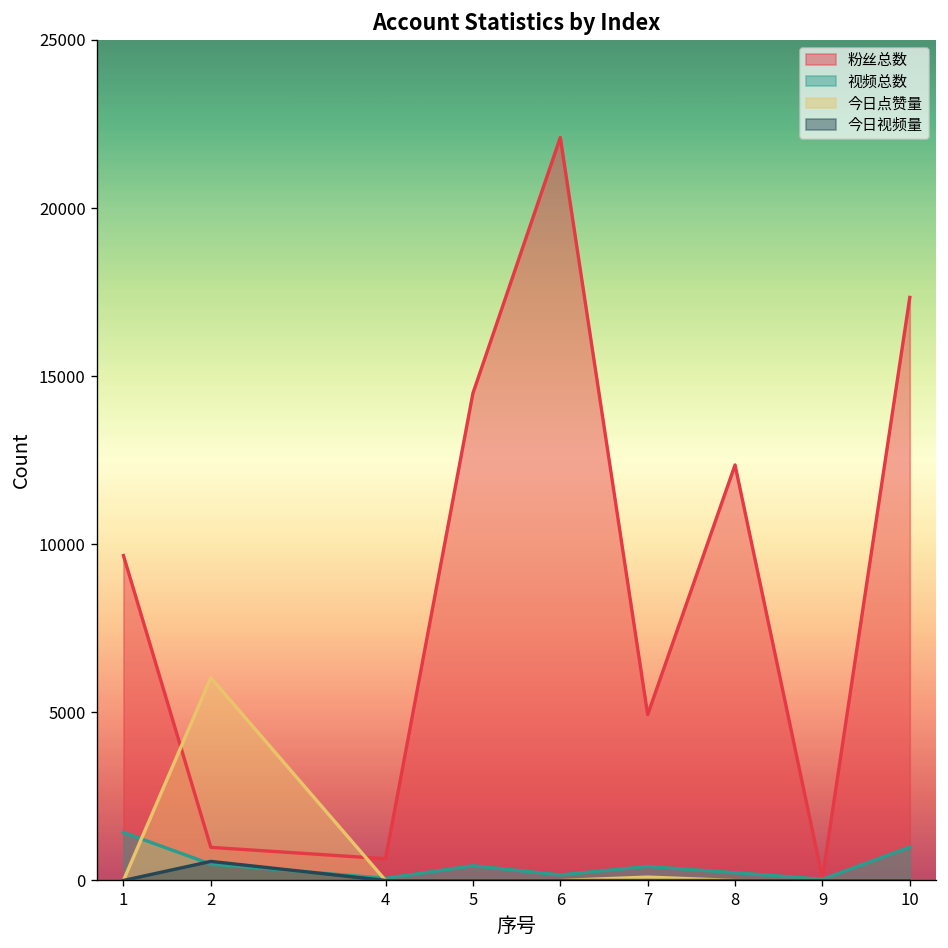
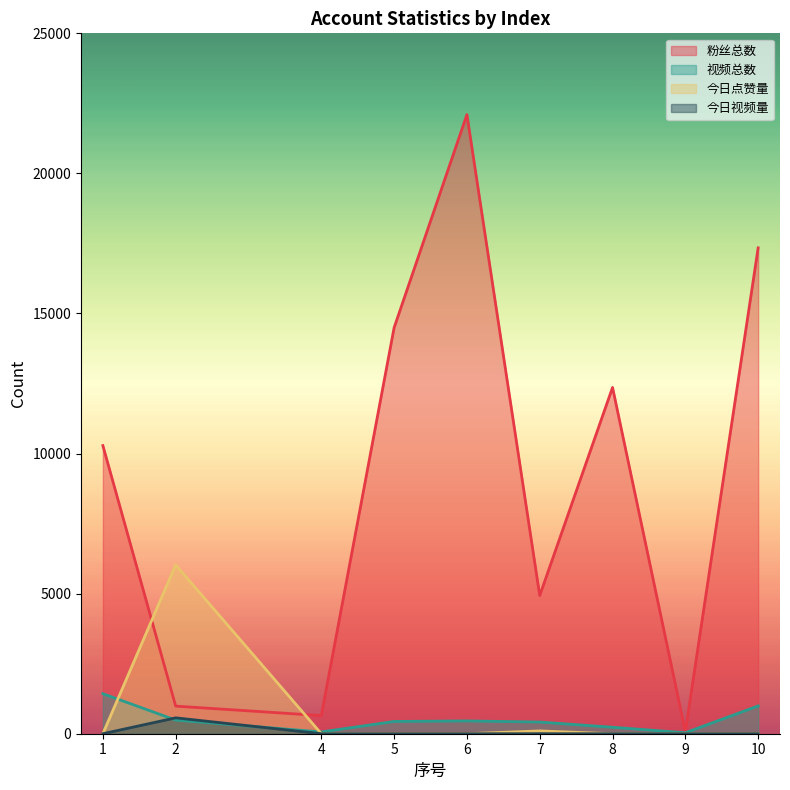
粉丝总数, 1: 9700 -> 10300
视频总数, 6: 200 -> 500
